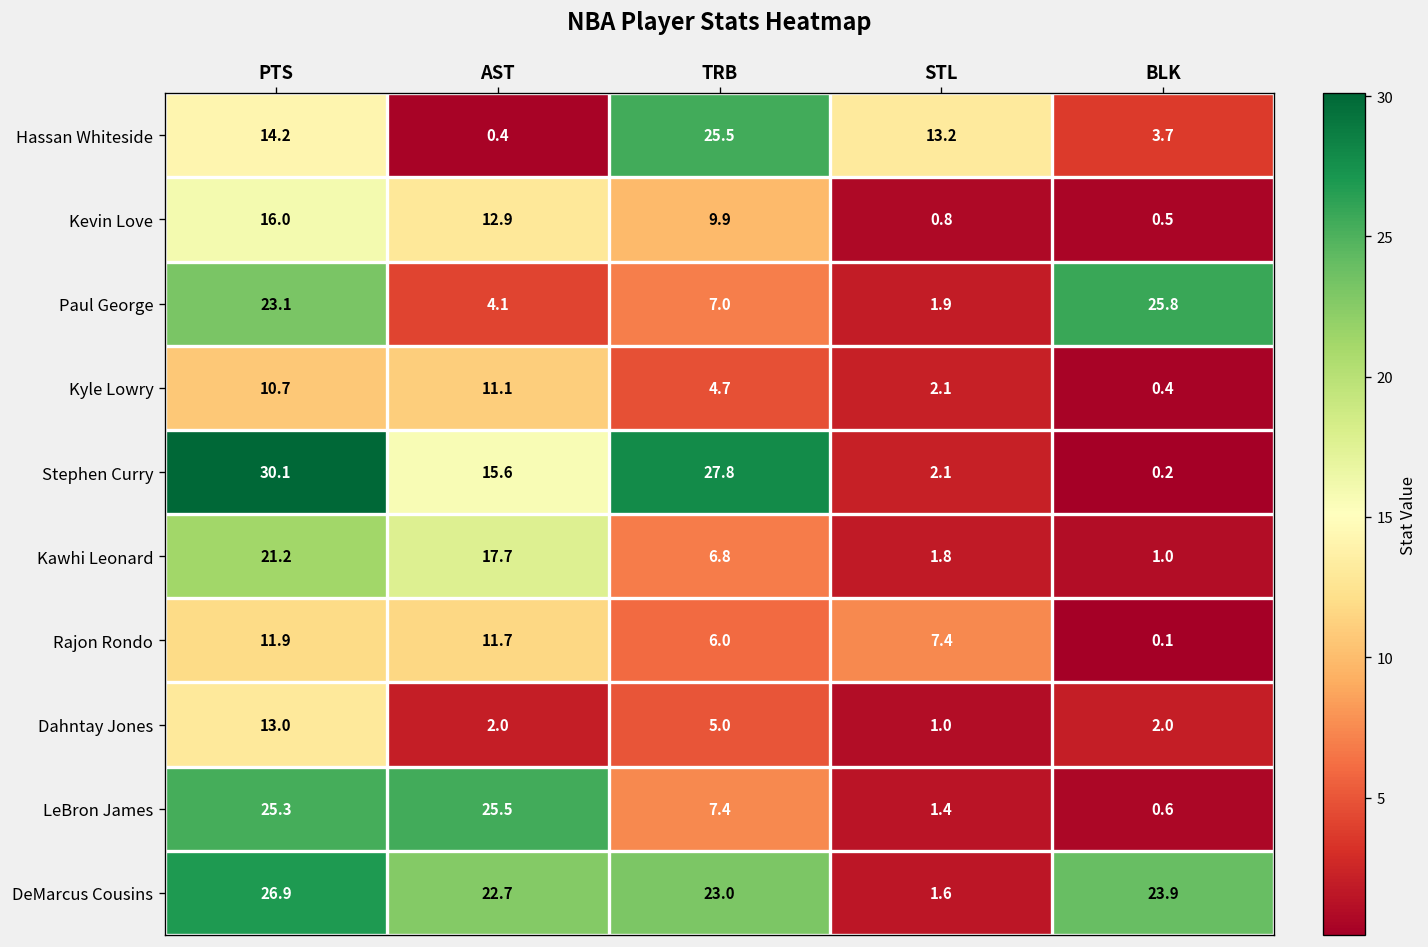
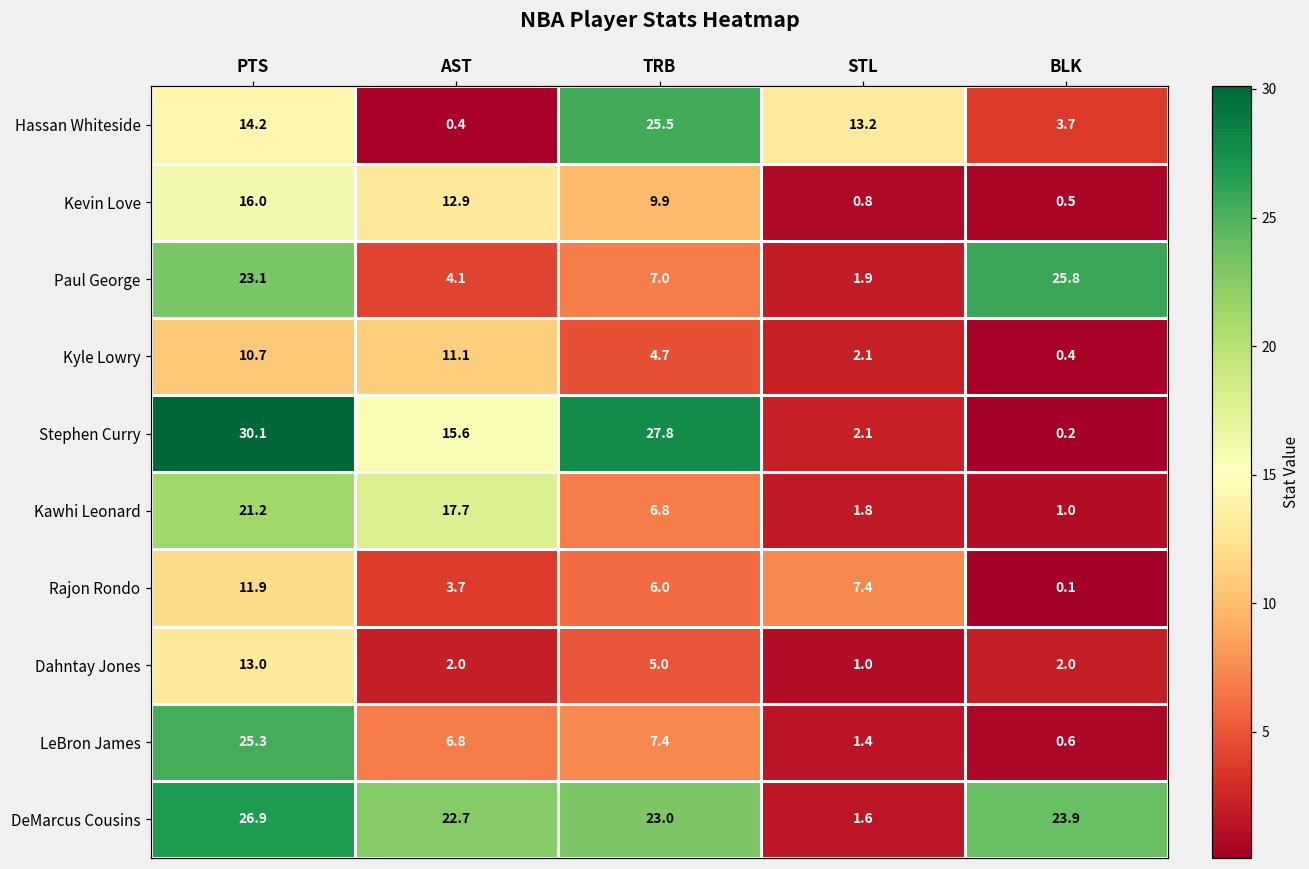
Rajon Rondo, AST: 11.7 -> 3.7
LeBron James, AST: 25.5 -> 6.8
